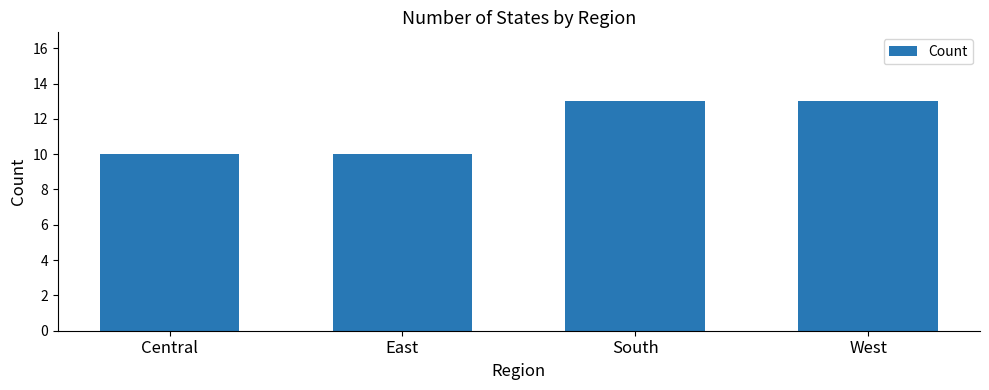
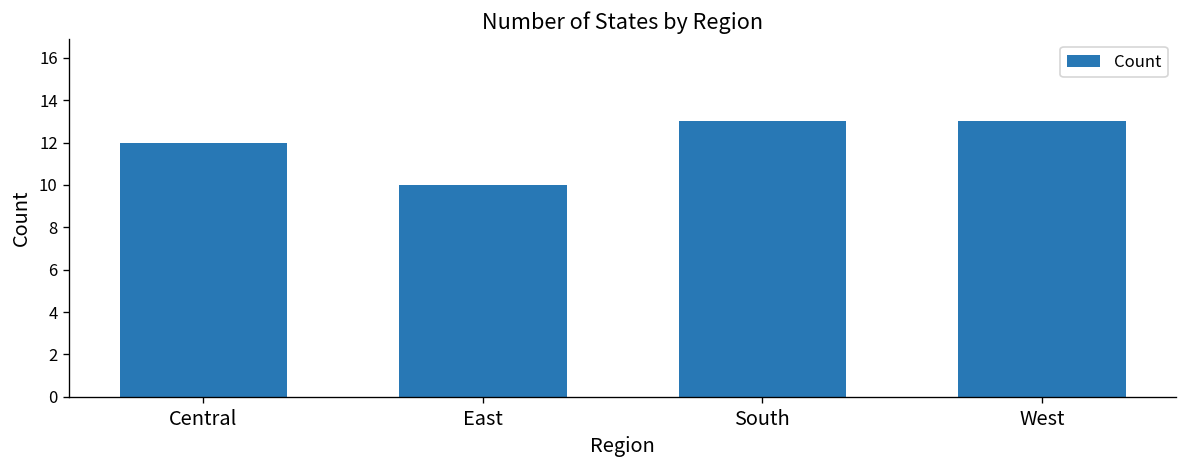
Central: 10 -> 12
